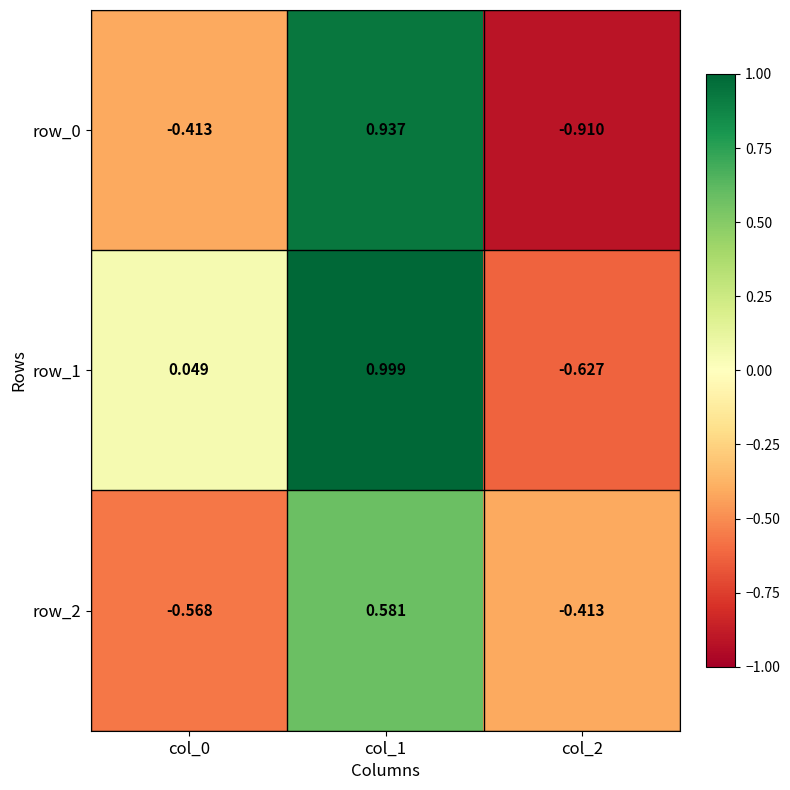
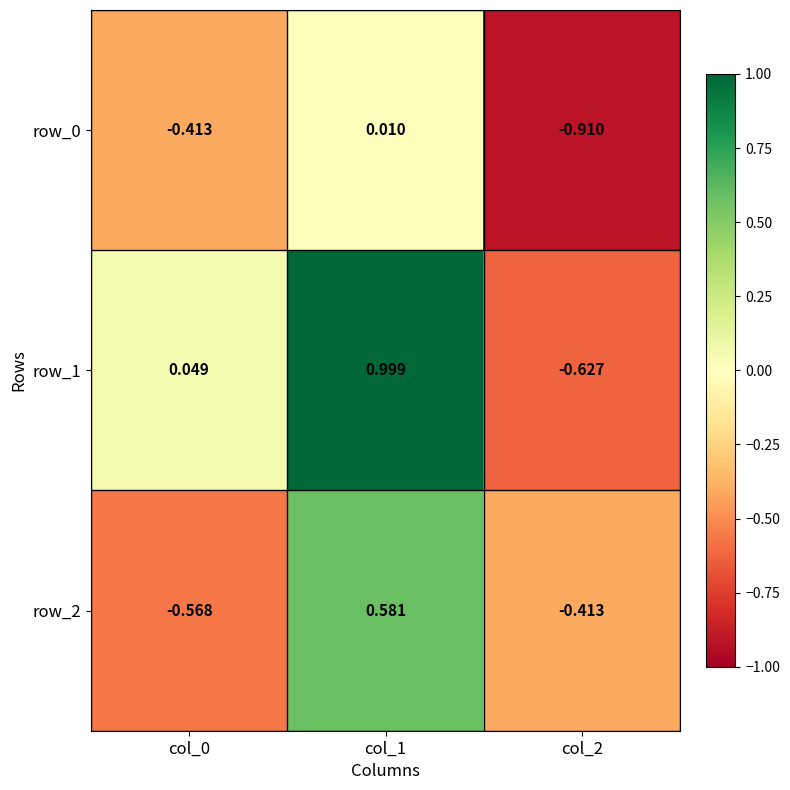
row_0, col_1: 0.937 -> 0.010
